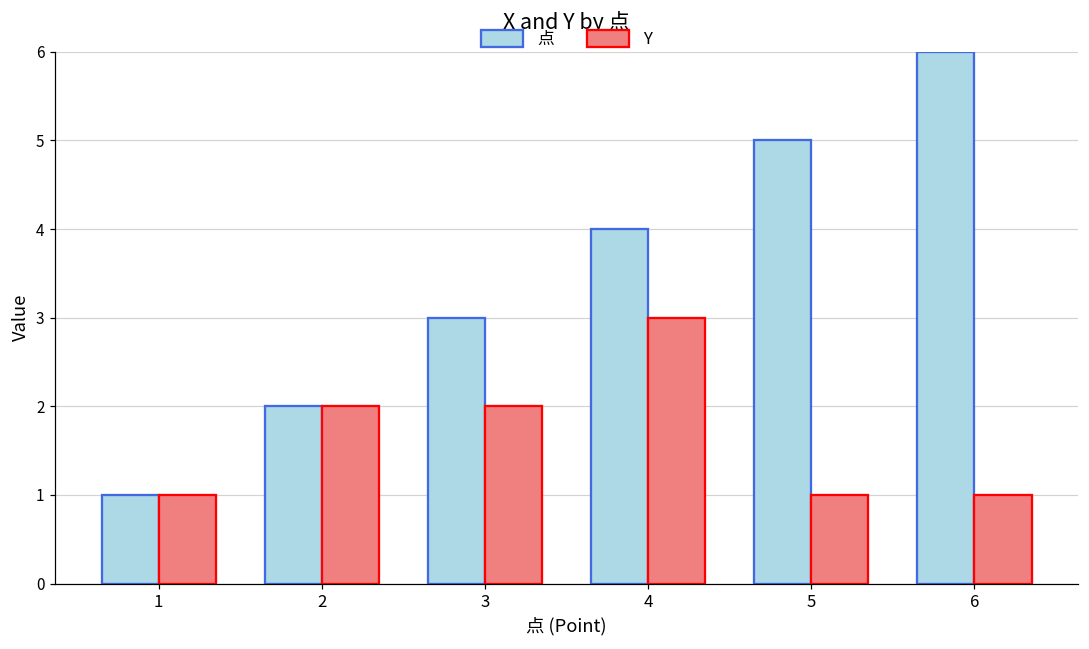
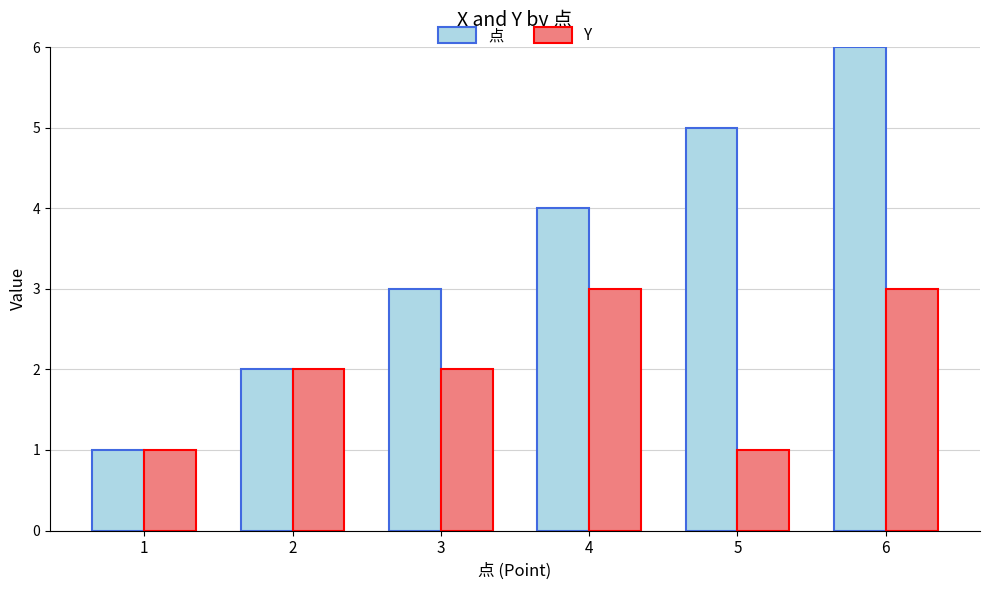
Y, 6: 1 -> 3
